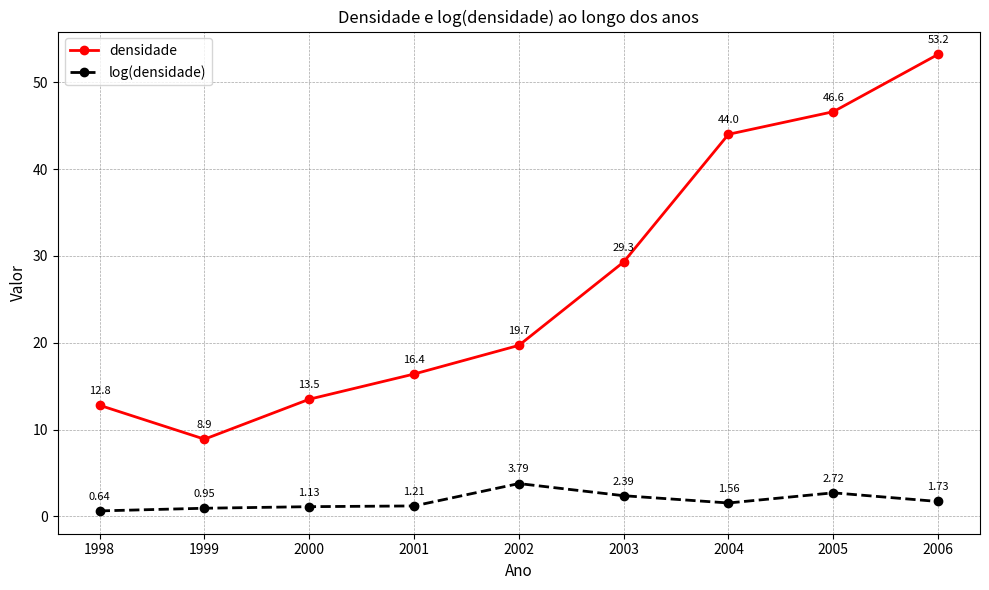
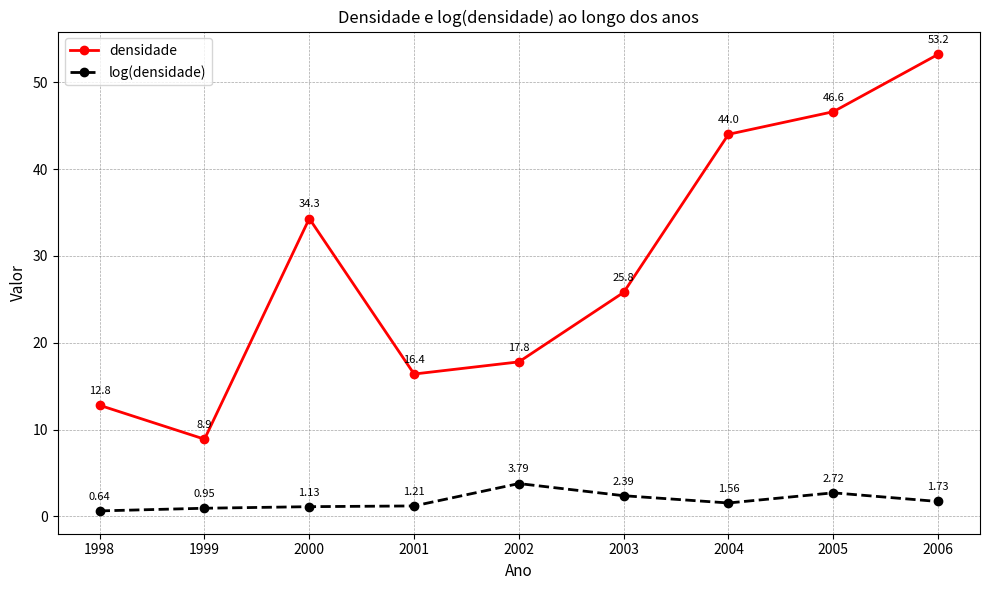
densidade, 2000: 13.5 -> 34.3
densidade, 2002: 19.7 -> 17.8
densidade, 2003: 29.3 -> 25.8
